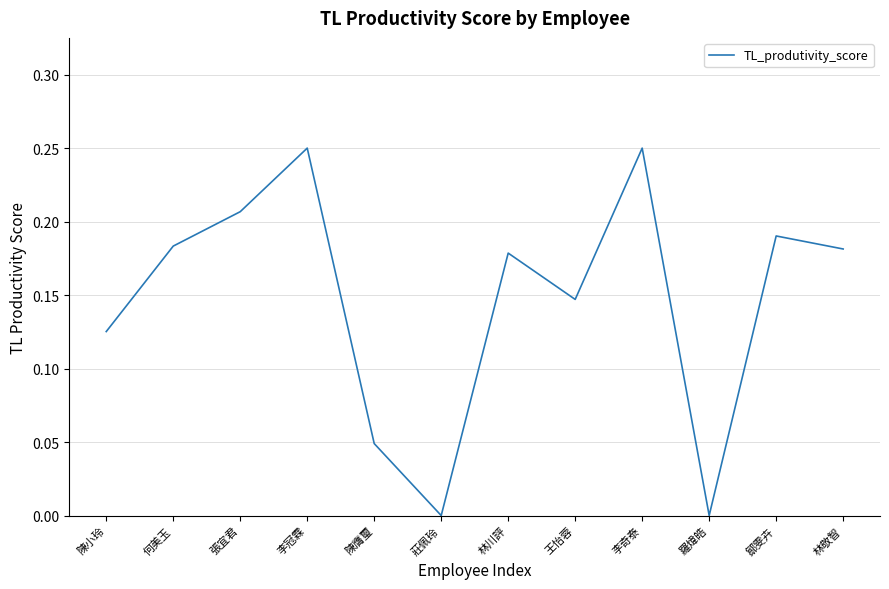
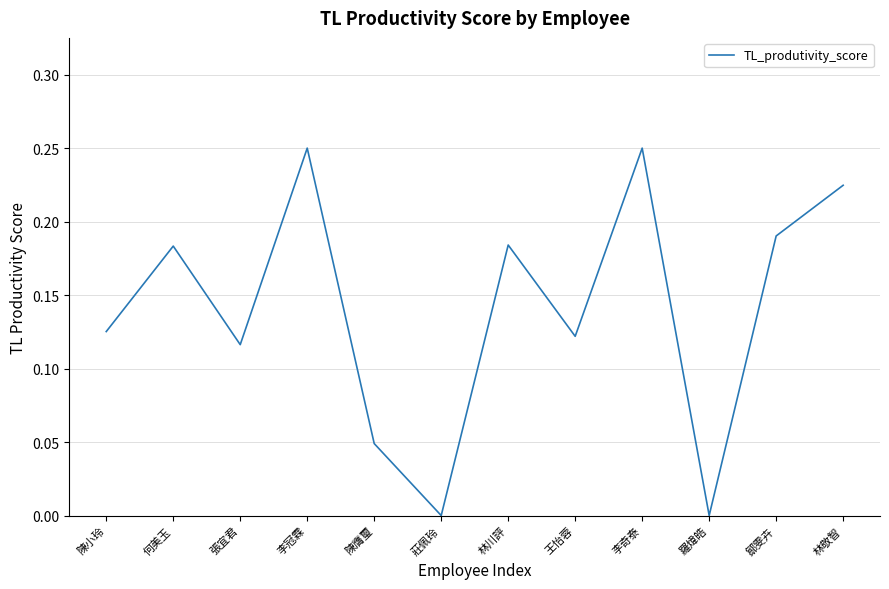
張宜君: 0.207 -> 0.116
林川評: 0.179 -> 0.184
王怡蓉: 0.147 -> 0.122
林敬智: 0.181 -> 0.225
